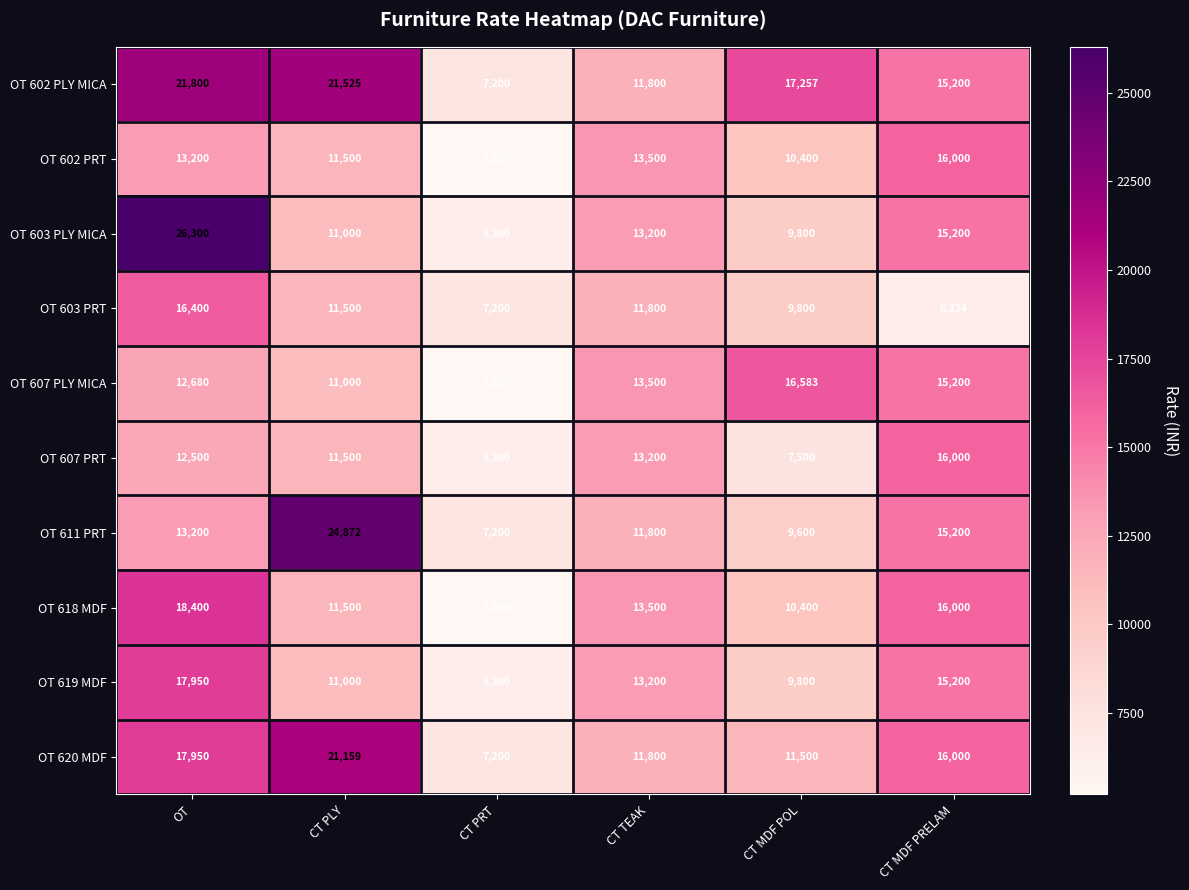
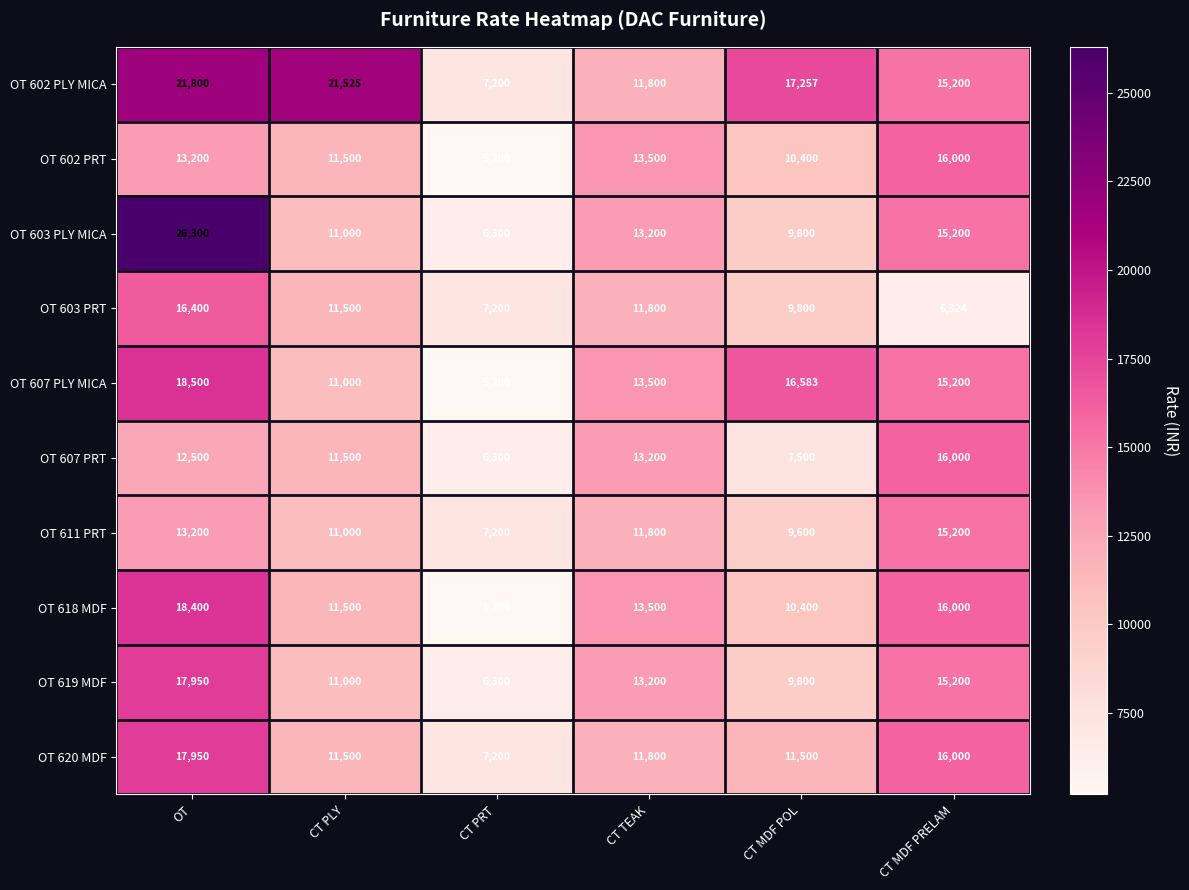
OT 607 PLY MICA, OT: 12,680 -> 18,500
OT 611 PRT, CT PLY: 24,872 -> 11,000
OT 620 MDF, CT PLY: 21,159 -> 11,500
